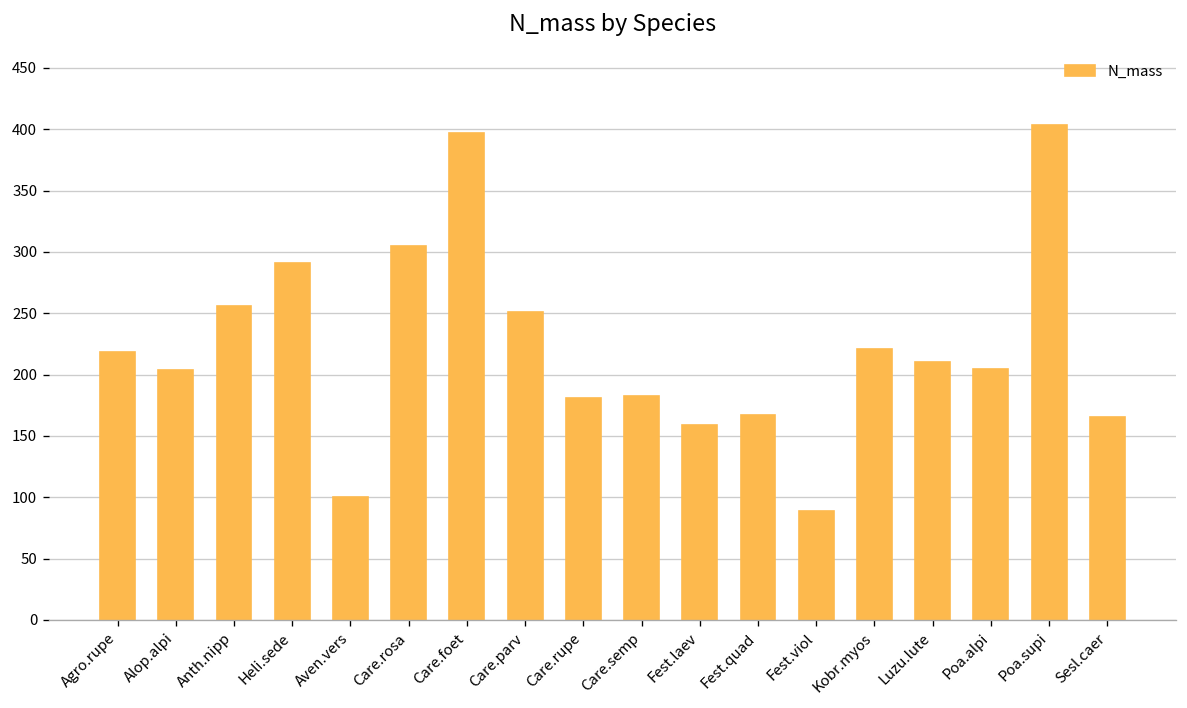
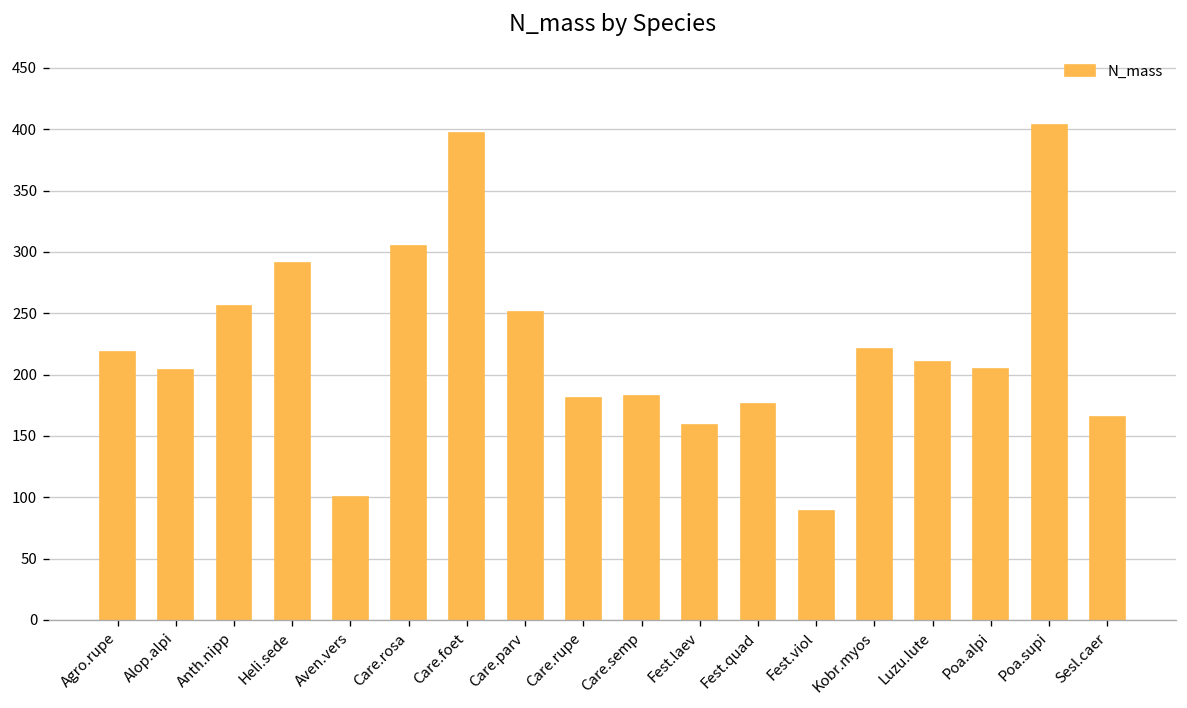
Fest.quad: 167 -> 176
